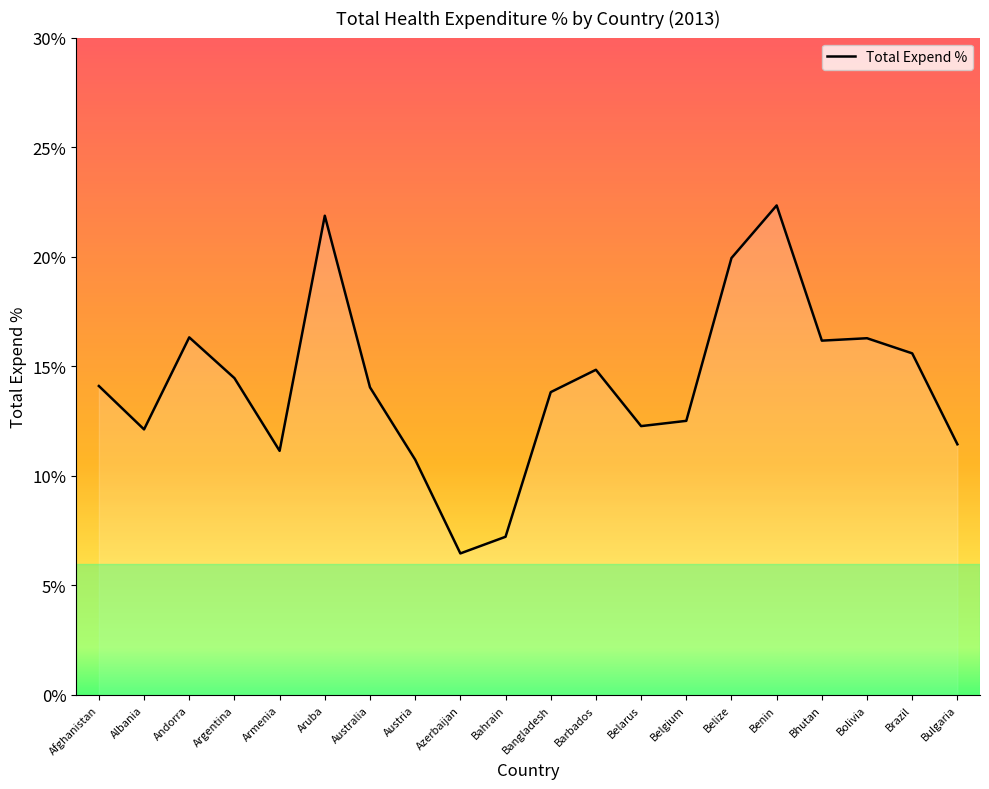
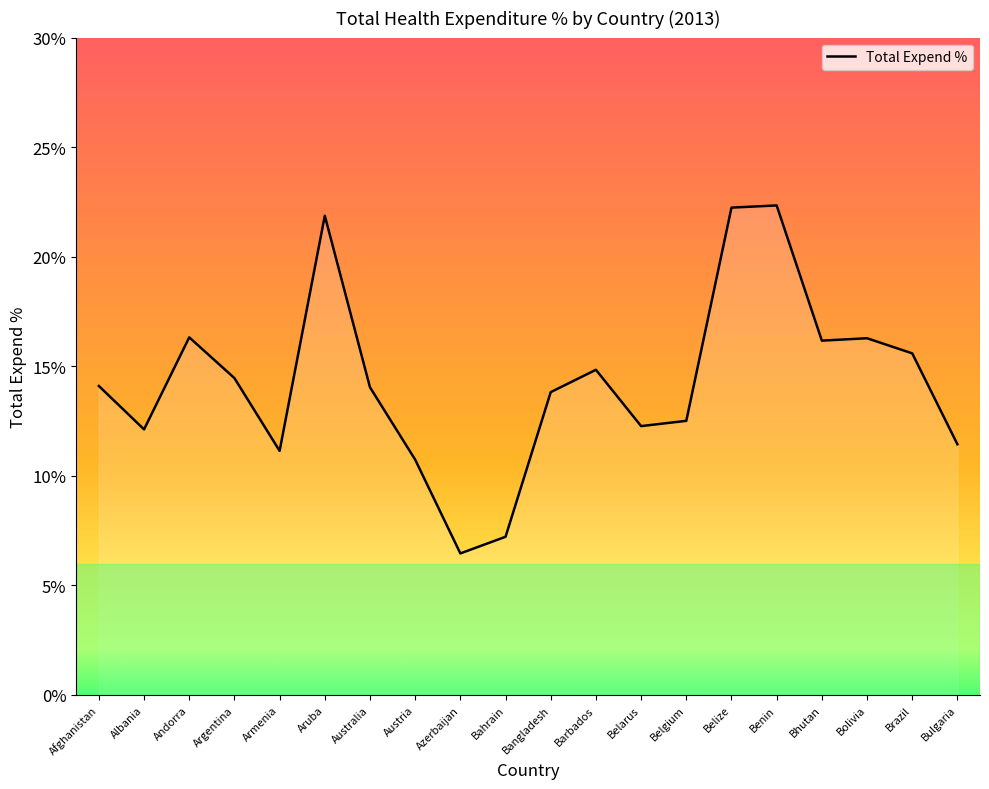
Belize: 19.9% -> 22.2%
